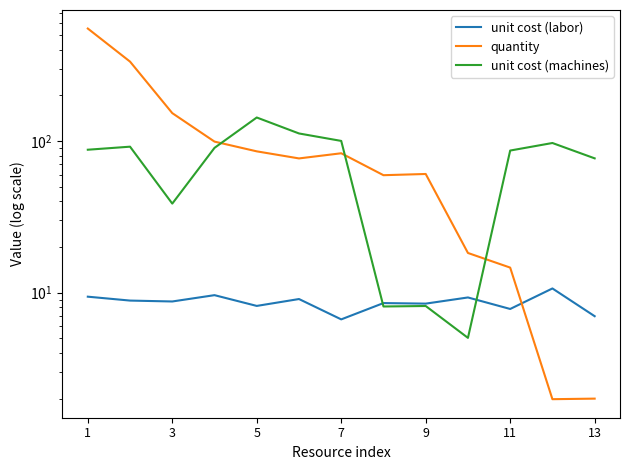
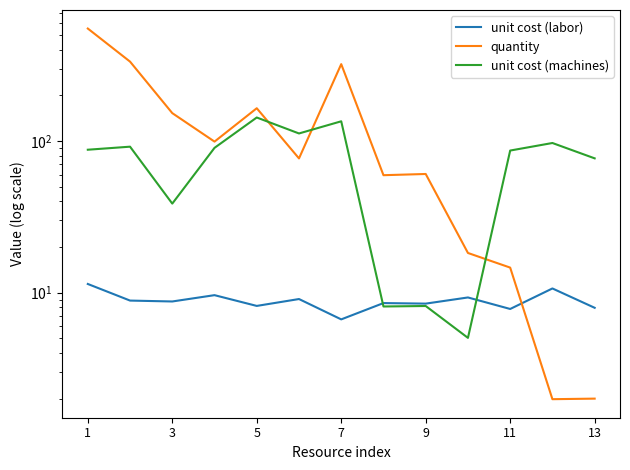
unit cost (labor), 1: 9 -> 11
quantity, 5: 90 -> 160
quantity, 7: 80 -> 320
unit cost (machines), 7: 100 -> 130
unit cost (labor), 13: 7 -> 8
